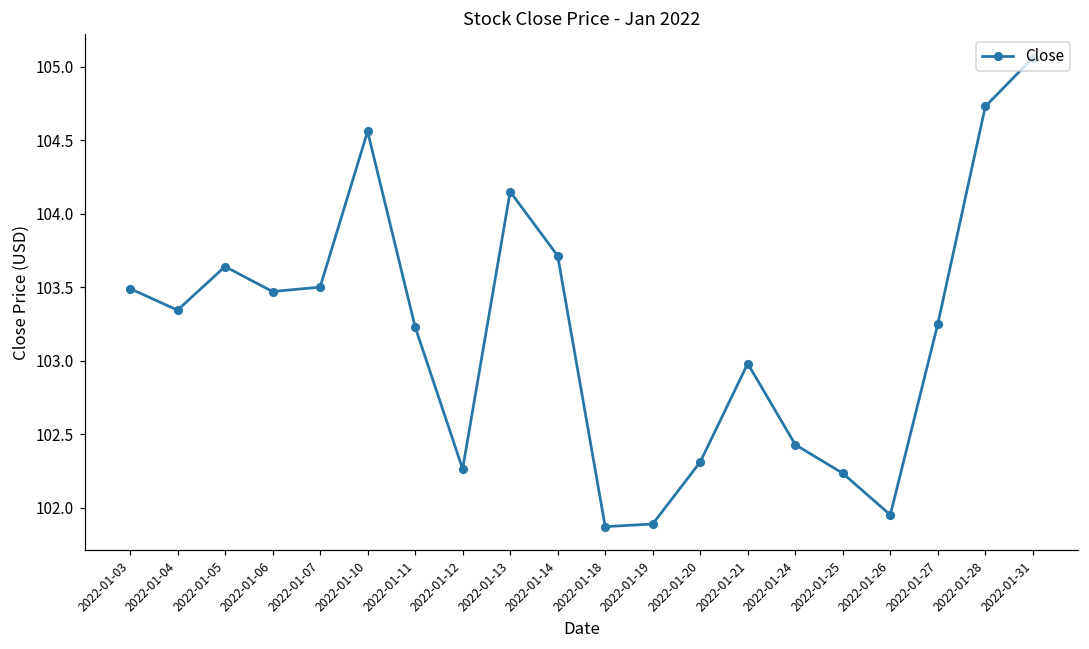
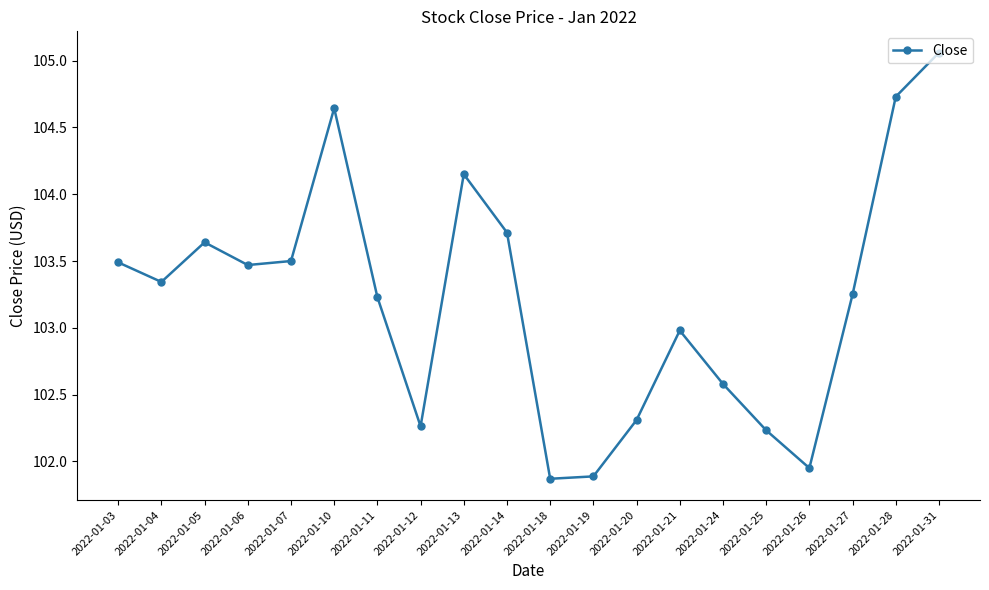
2022-01-10: 104.56 -> 104.64
2022-01-24: 102.43 -> 102.58
